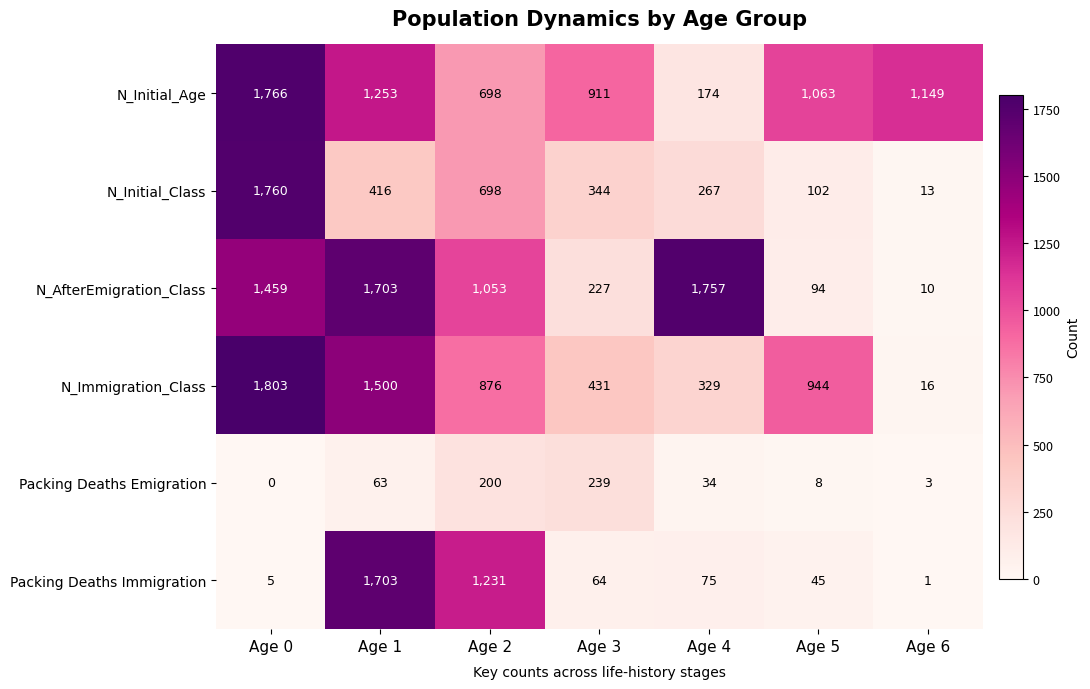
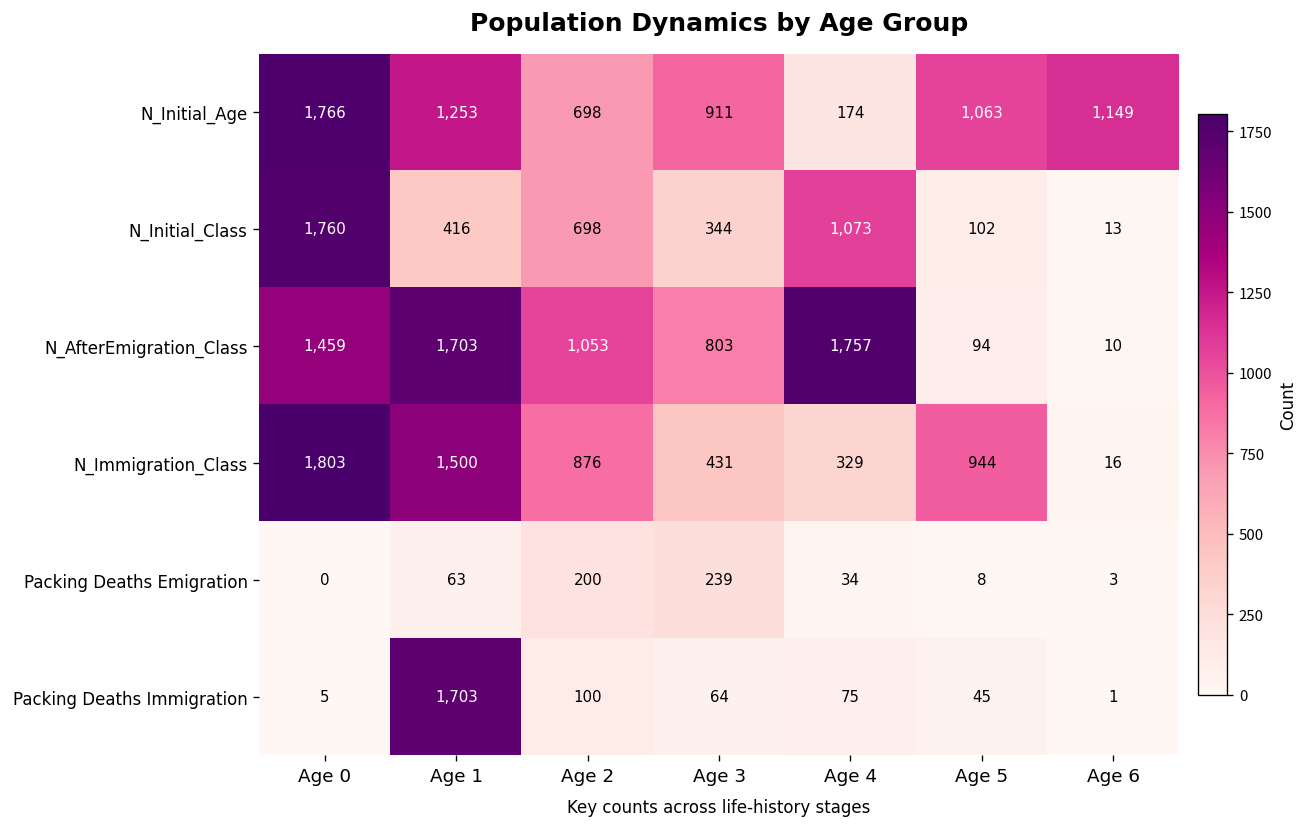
N_Initial_Class, Age 4: 267 -> 1,073
N_AfterEmigration_Class, Age 3: 227 -> 803
Packing Deaths Immigration, Age 2: 1,231 -> 100
